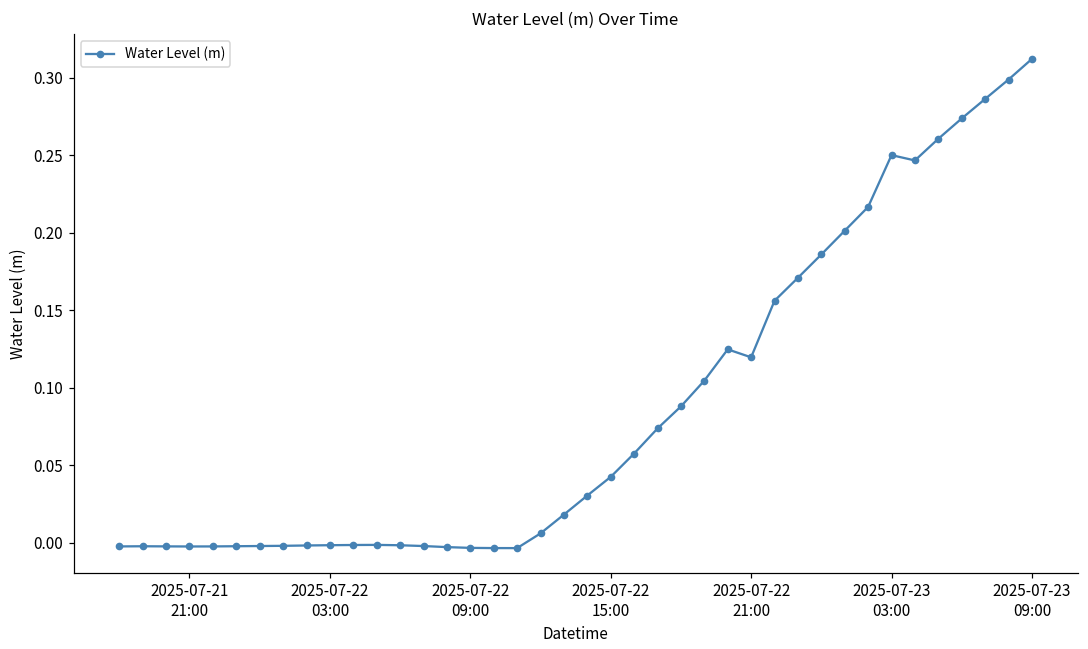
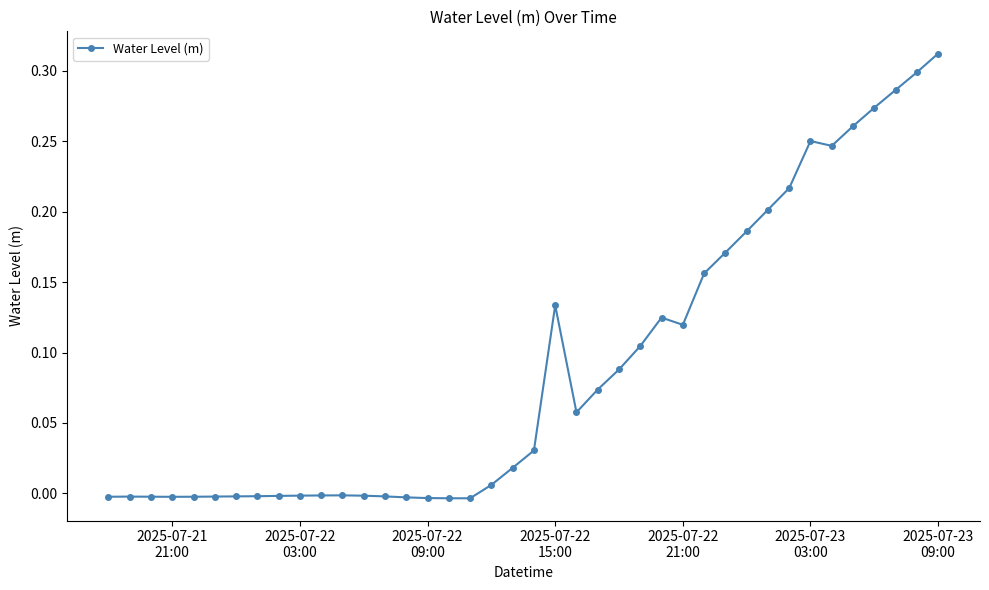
2025-07-22 15:00: 0.043 -> 0.134
